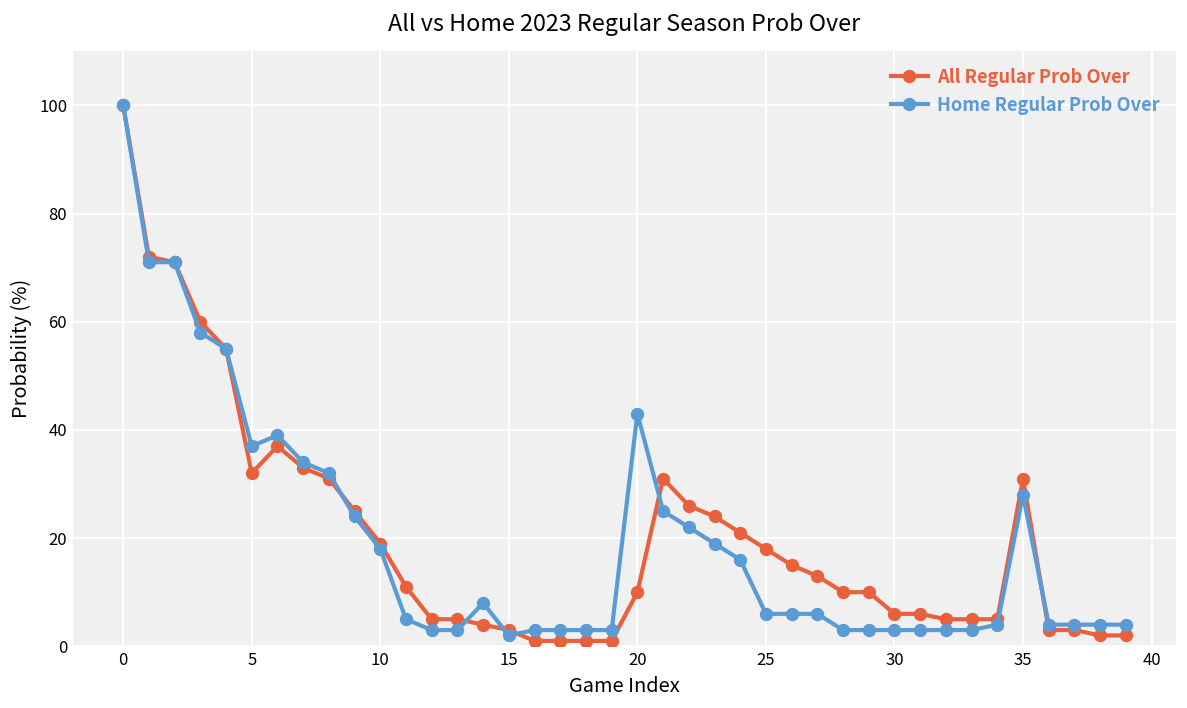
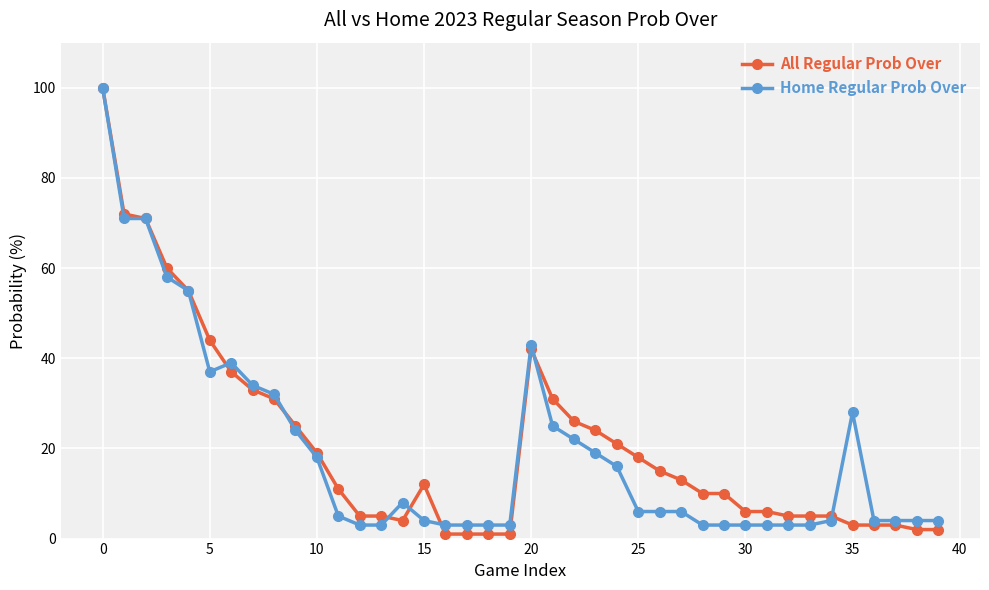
All Regular Prob Over, 5: 32 -> 44
All Regular Prob Over, 15: 3 -> 12
Home Regular Prob Over, 15: 2 -> 4
All Regular Prob Over, 20: 10 -> 42
All Regular Prob Over, 35: 31 -> 3
